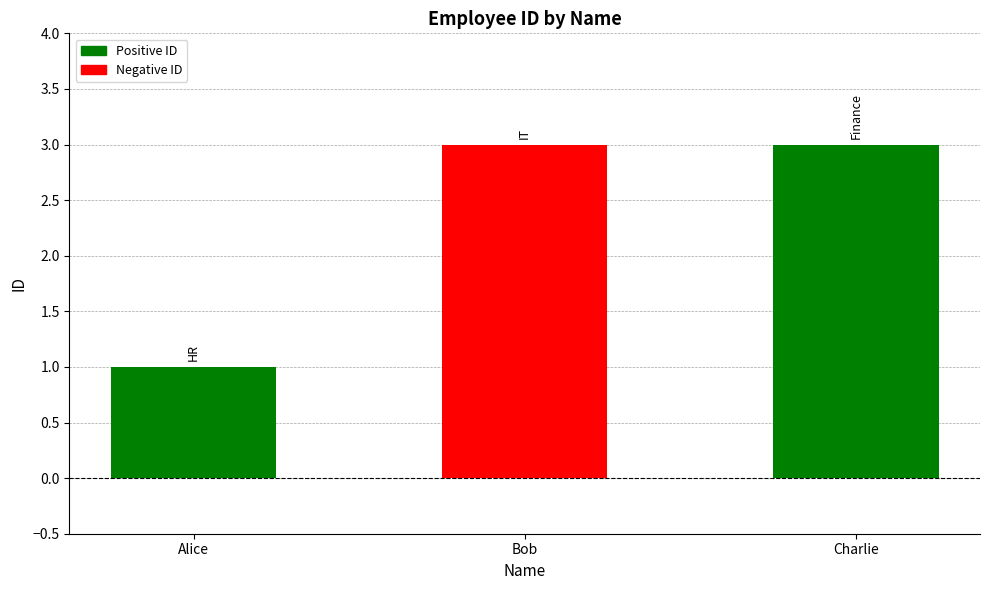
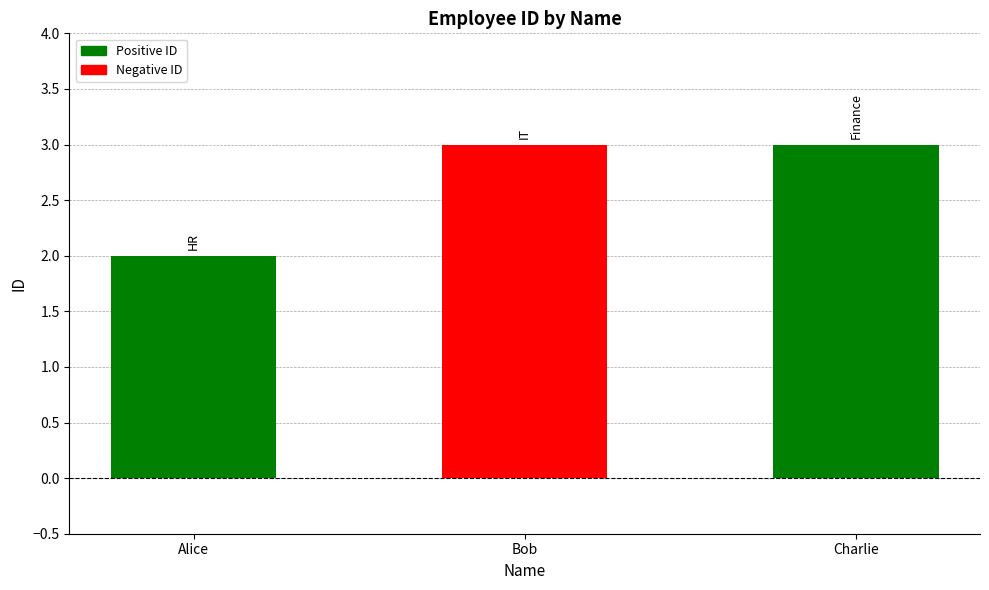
Alice: 1 -> 2
